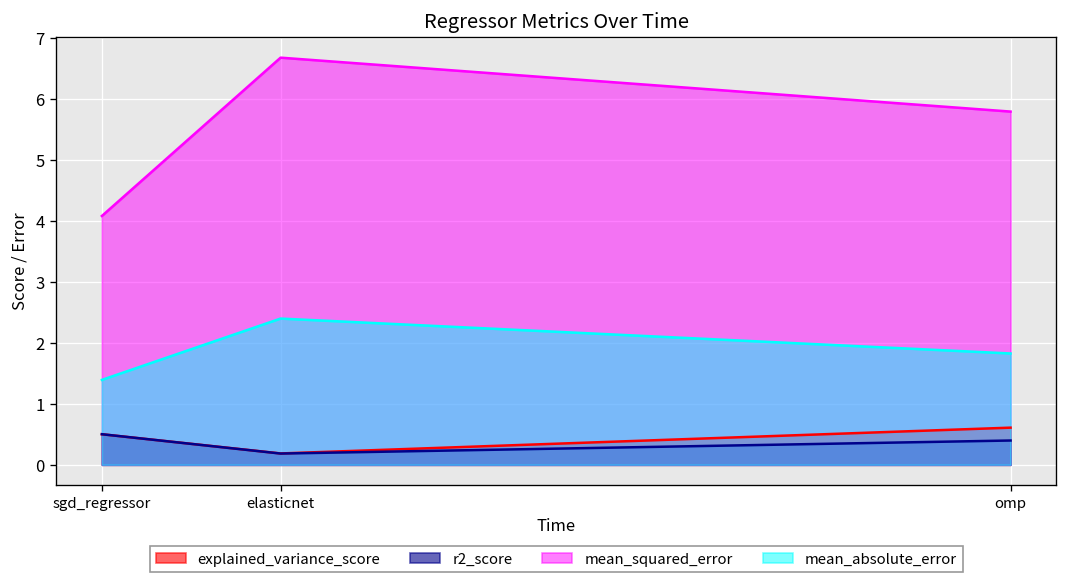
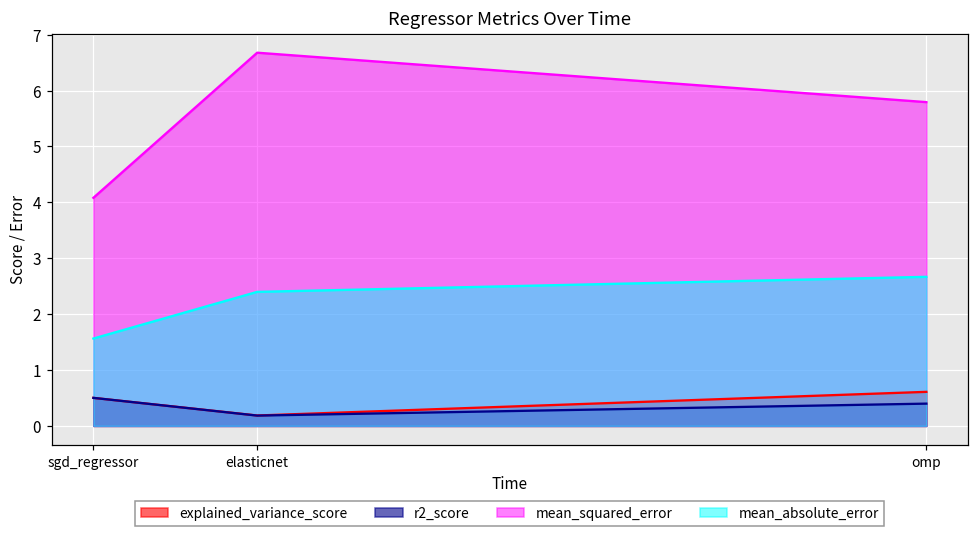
mean_absolute_error, sgd_regressor: 1.4 -> 1.6
mean_absolute_error, omp: 1.8 -> 2.7
